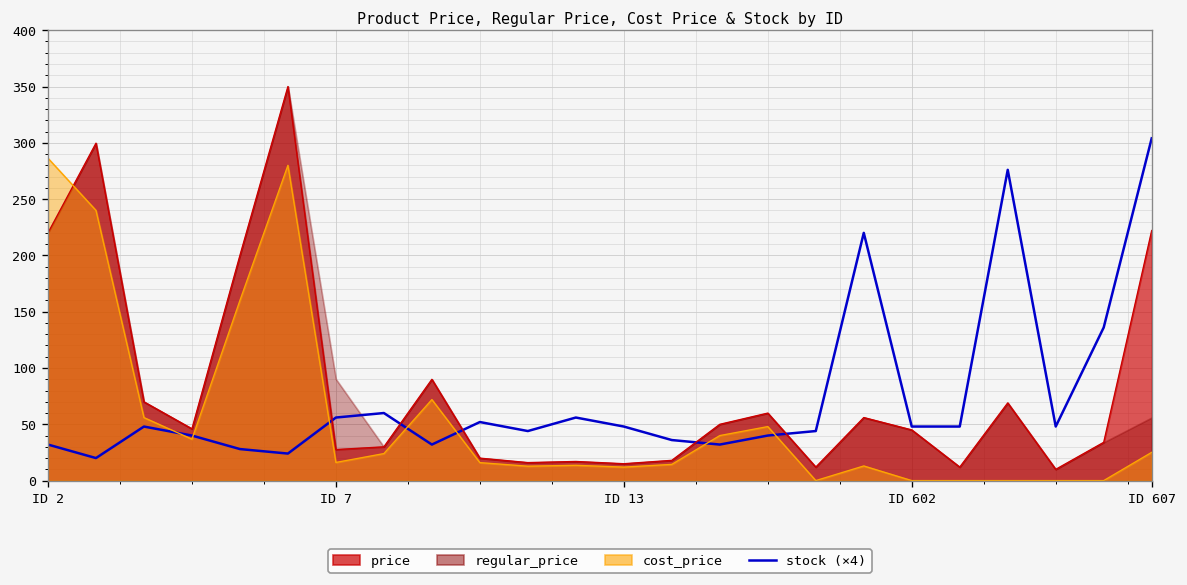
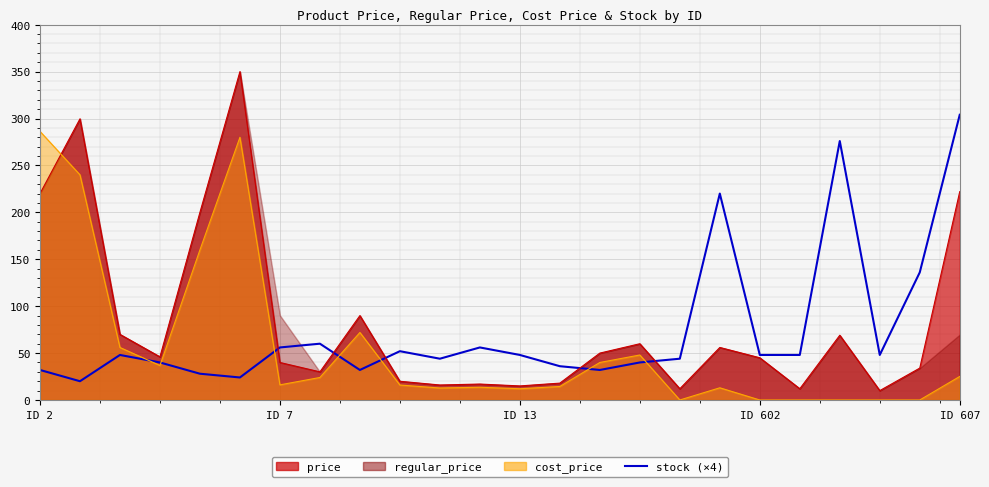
price, ID 7: 30 -> 40
regular_price, ID 607: 60 -> 70
